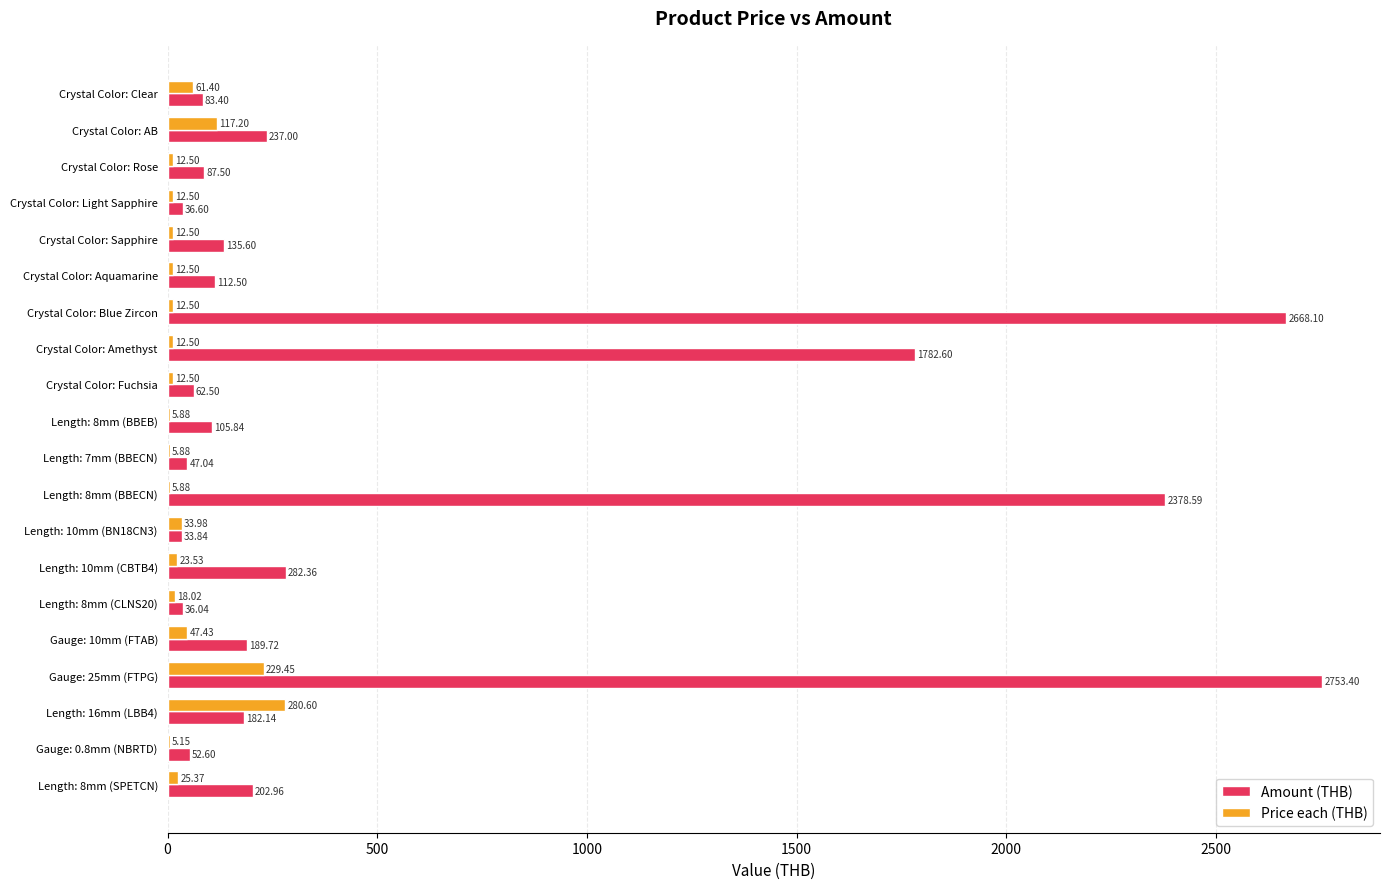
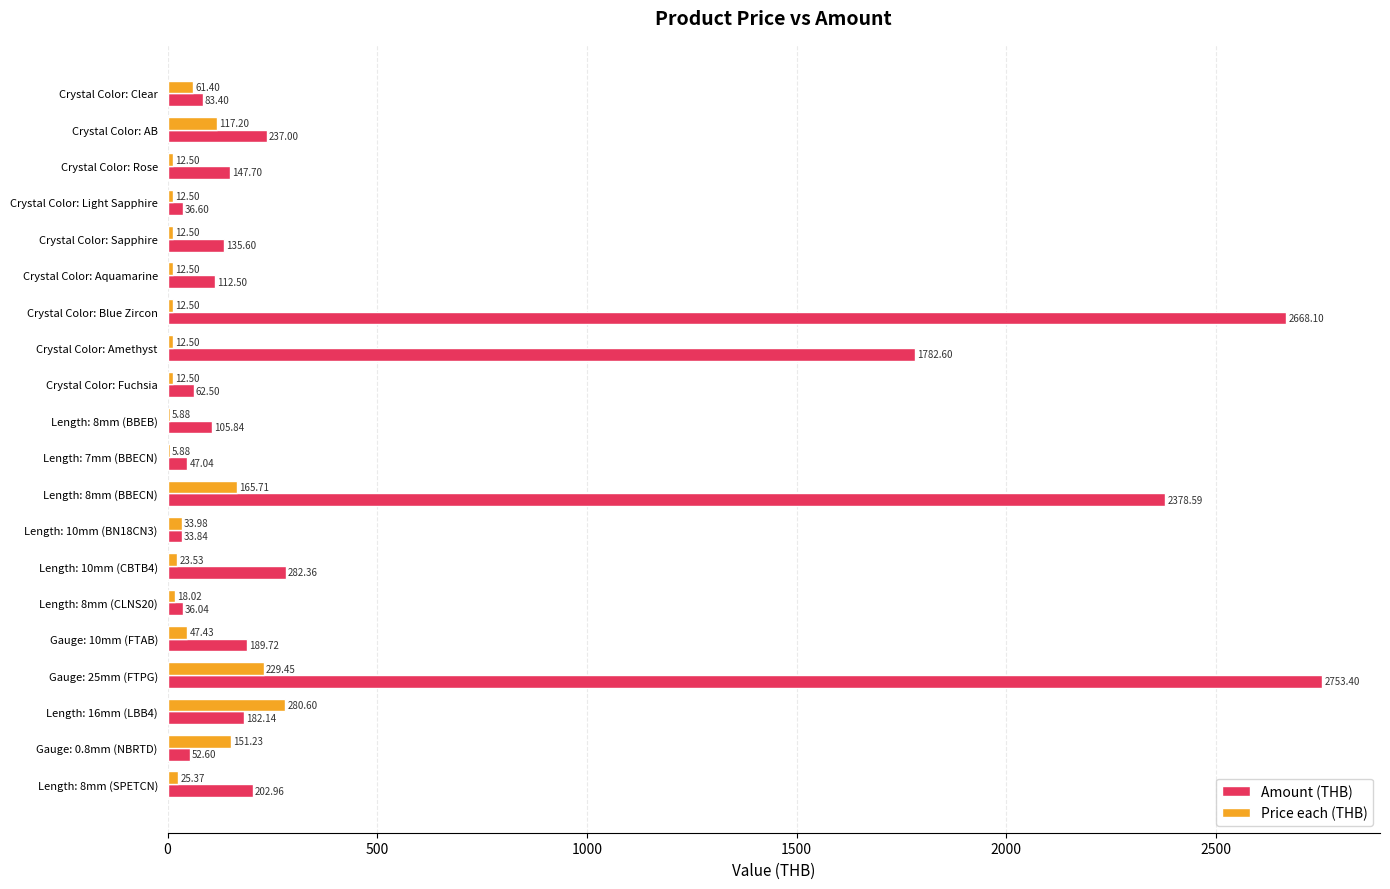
Amount (THB), Crystal Color: Rose: 87.50 -> 147.70
Price each (THB), Length: 8mm (BBECN): 5.88 -> 165.71
Price each (THB), Gauge: 0.8mm (NBRTD): 5.15 -> 151.23
